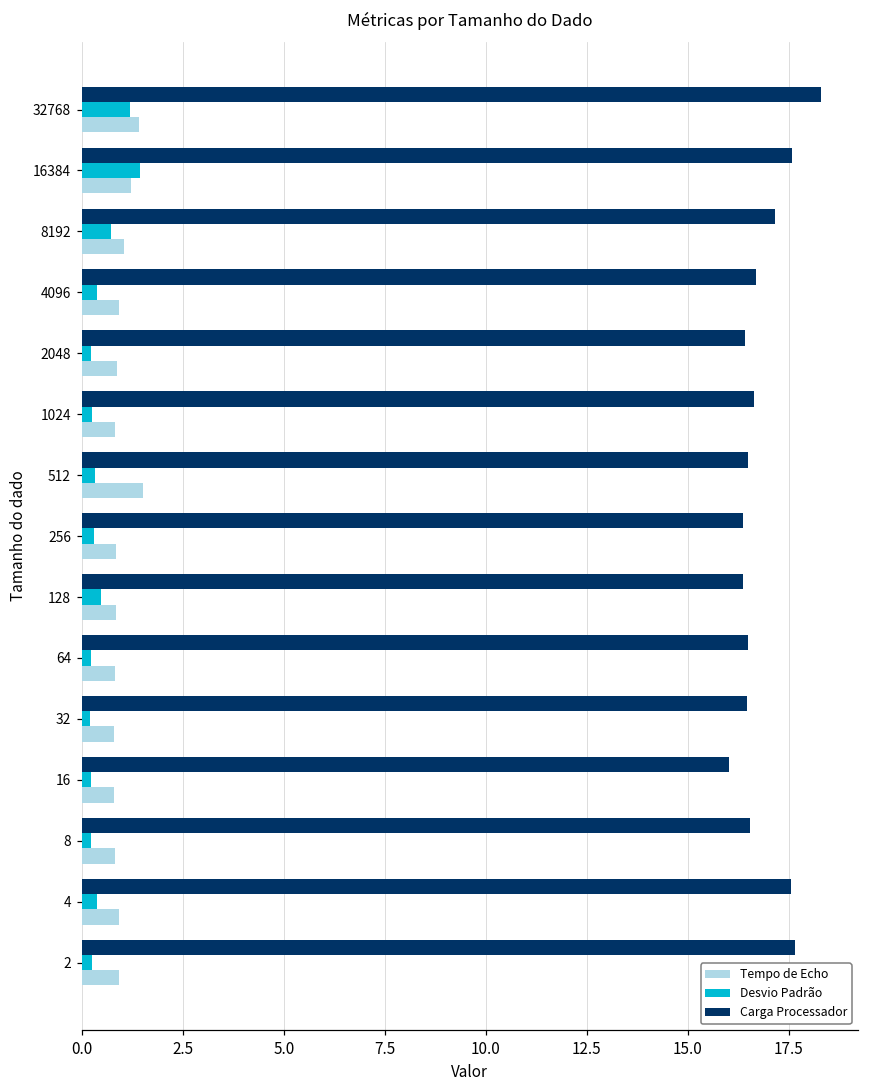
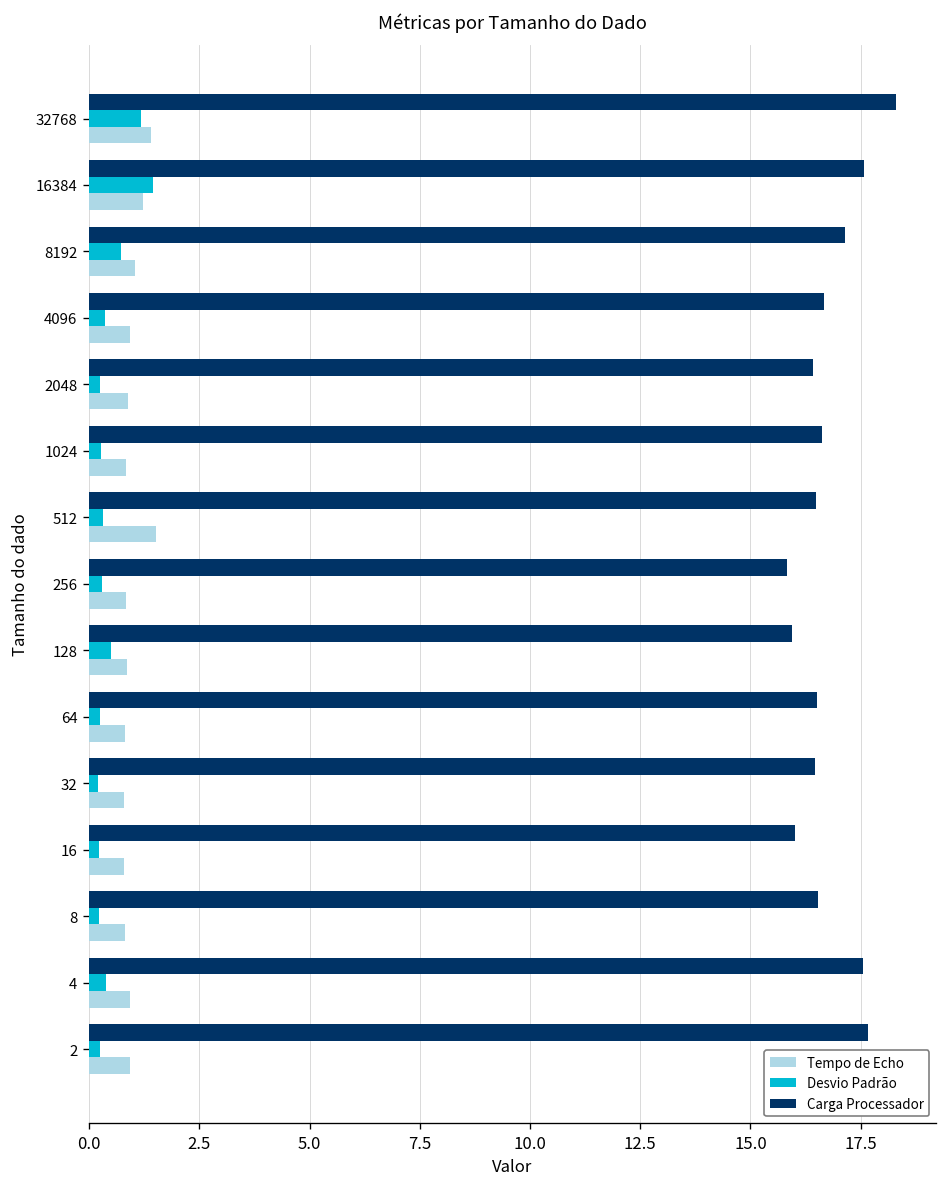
Carga Processador, 256: 16.4 -> 15.8
Carga Processador, 128: 16.4 -> 15.9
